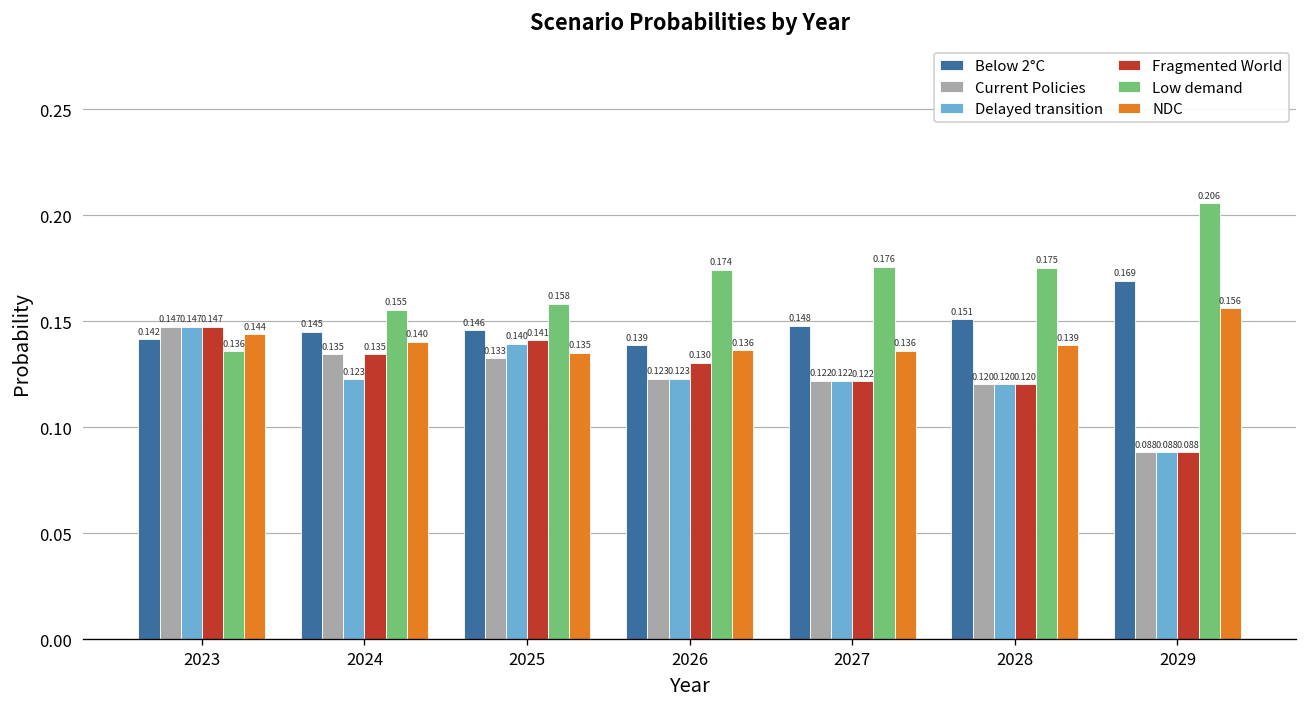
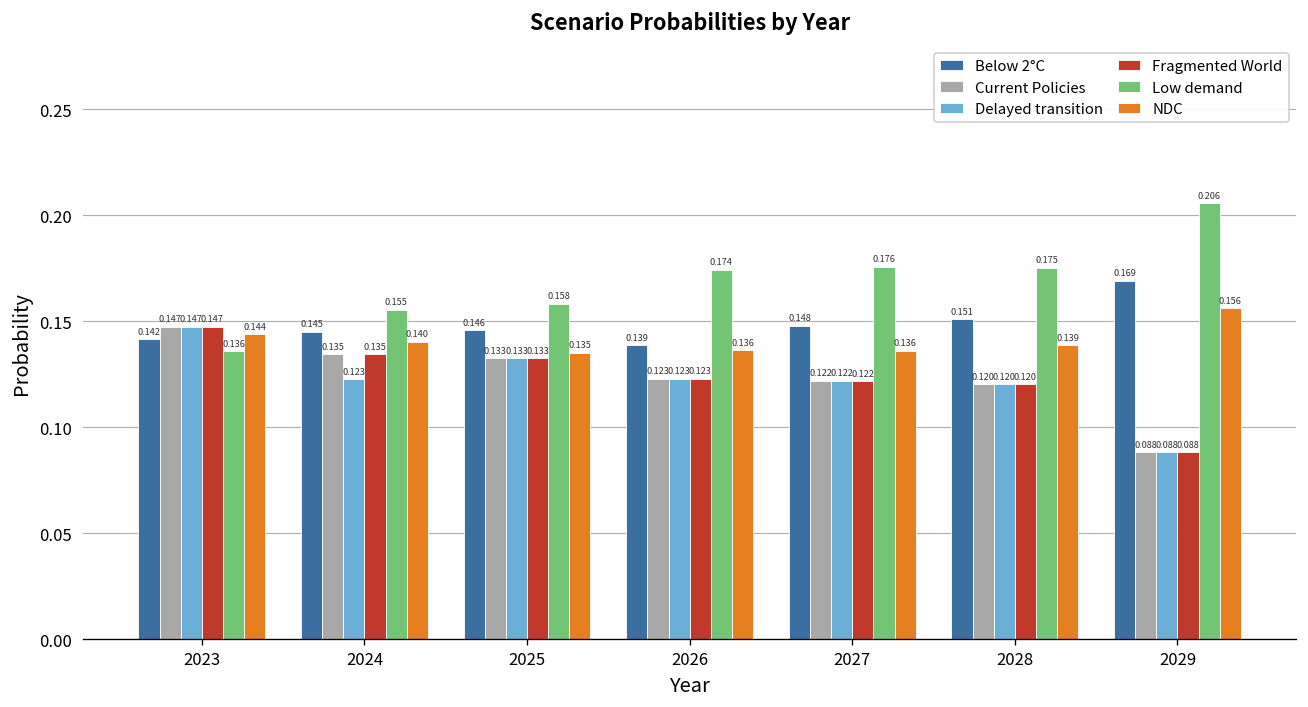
Delayed transition, 2025: 0.140 -> 0.133
Fragmented World, 2025: 0.141 -> 0.133
Fragmented World, 2026: 0.130 -> 0.123
